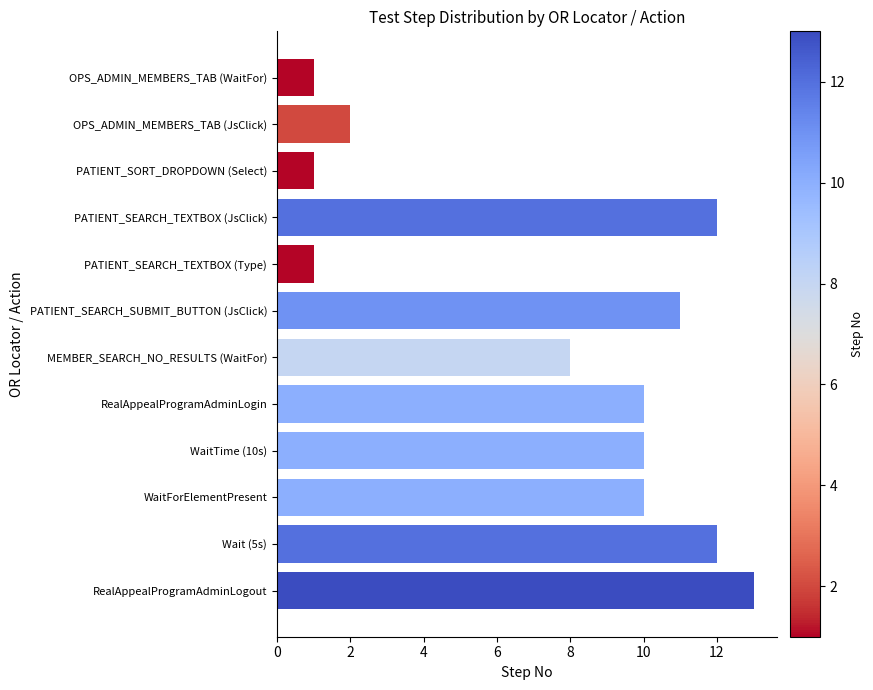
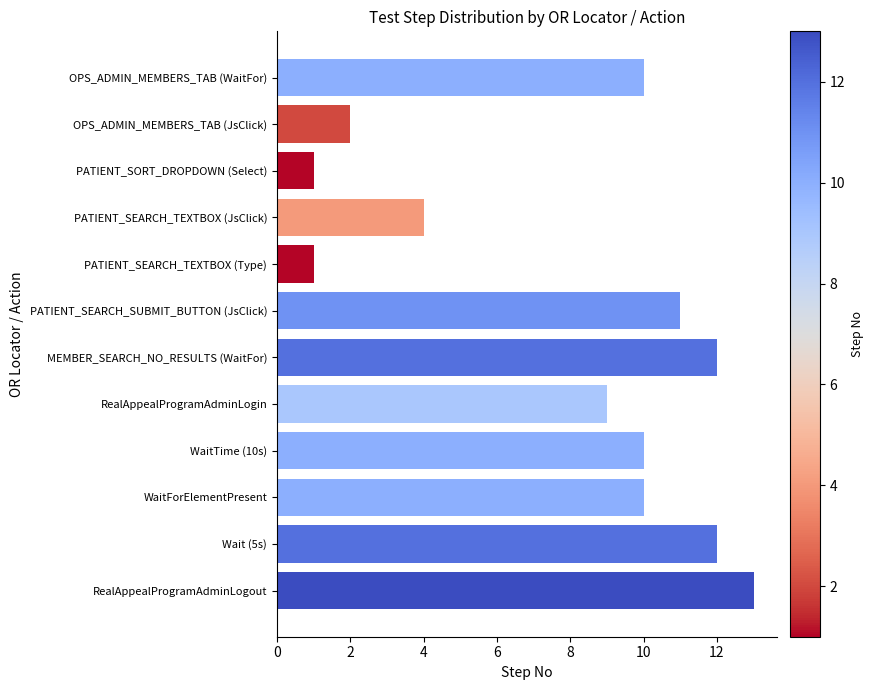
OPS_ADMIN_MEMBERS_TAB (WaitFor): 1 -> 10
PATIENT_SEARCH_TEXTBOX (JsClick): 12 -> 4
MEMBER_SEARCH_NO_RESULTS (WaitFor): 8 -> 12
RealAppealProgramAdminLogin: 10 -> 9
